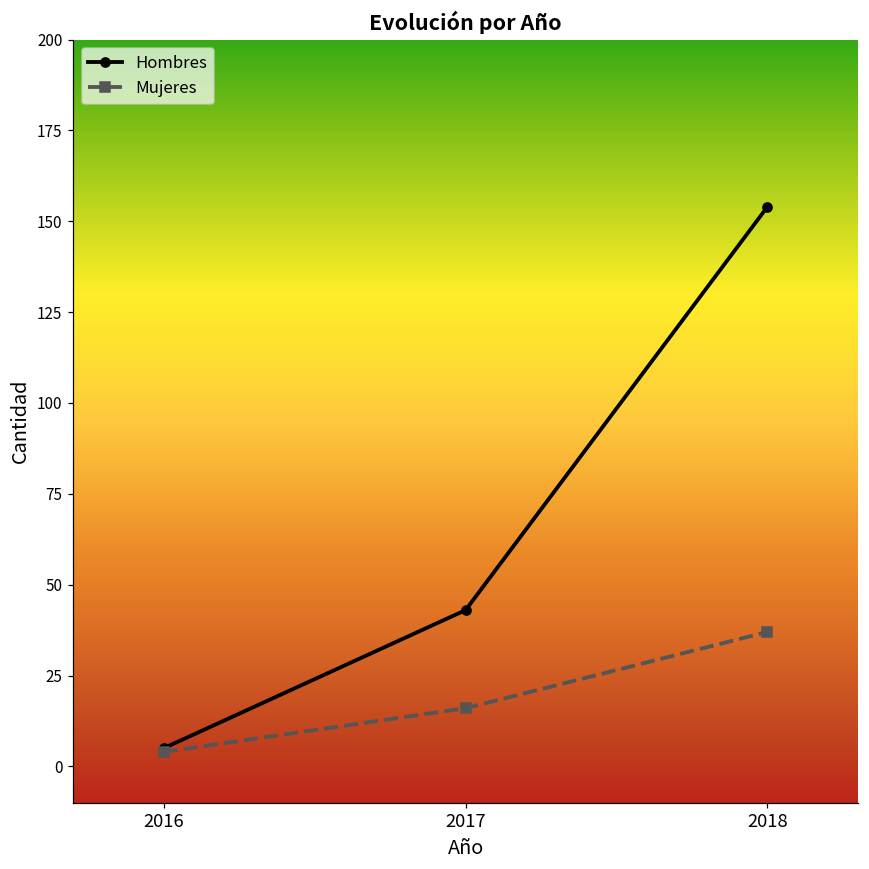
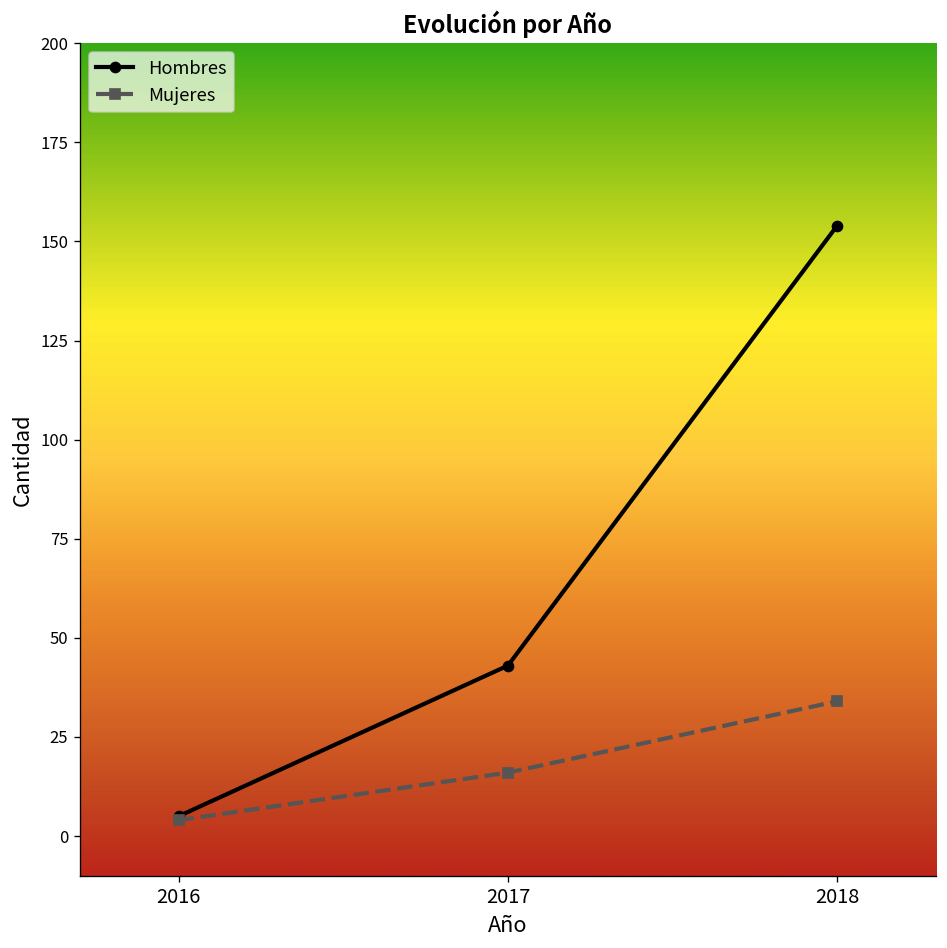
Mujeres, 2018: 37 -> 34
